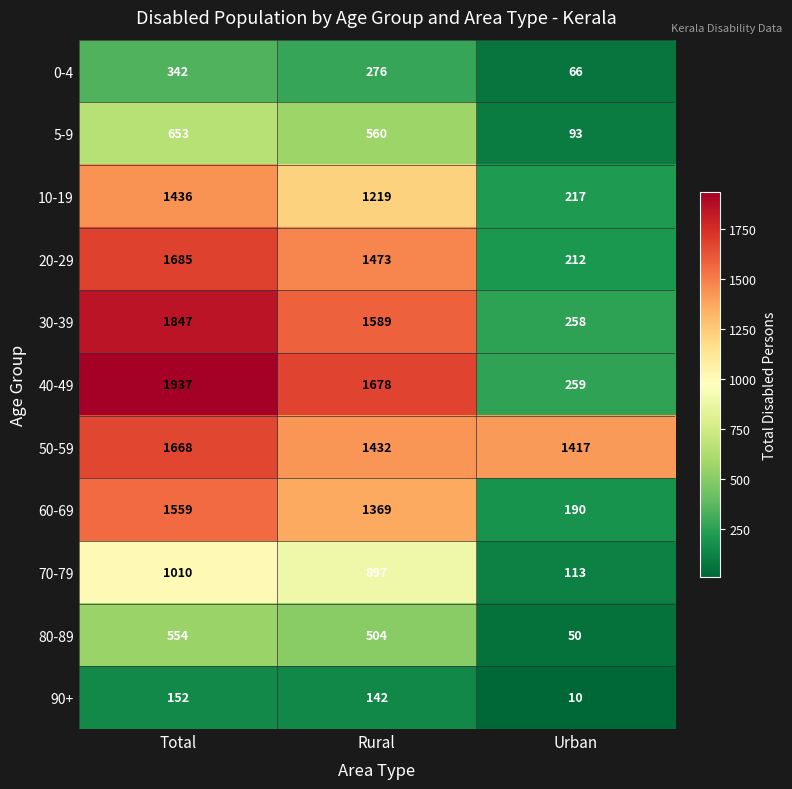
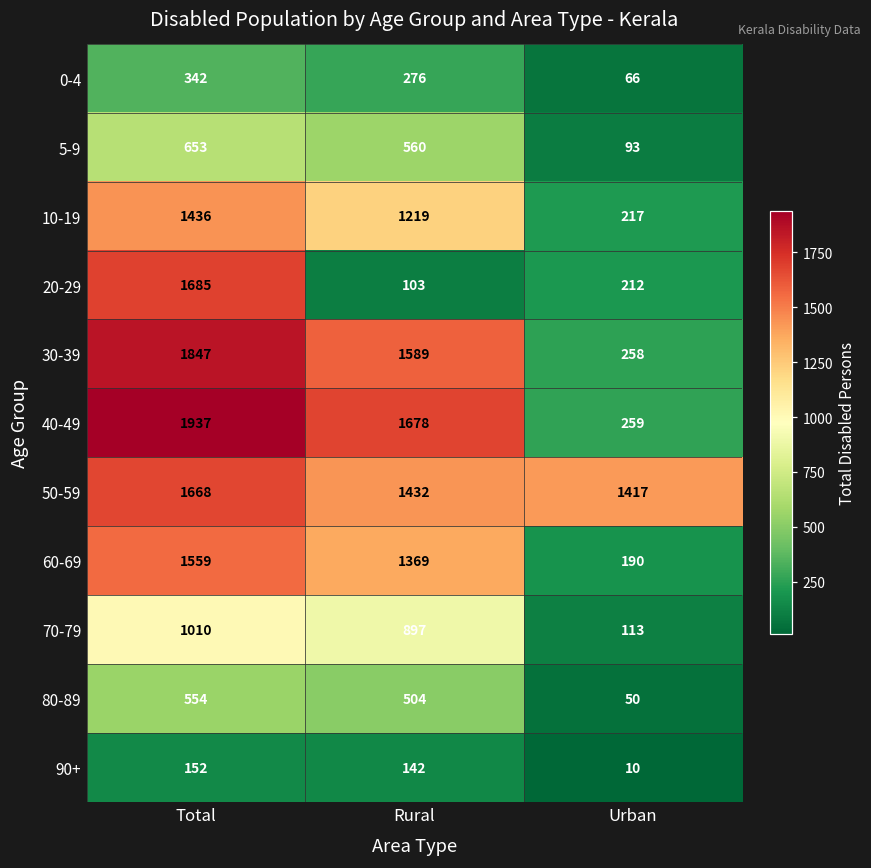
20-29, Rural: 1473 -> 103
